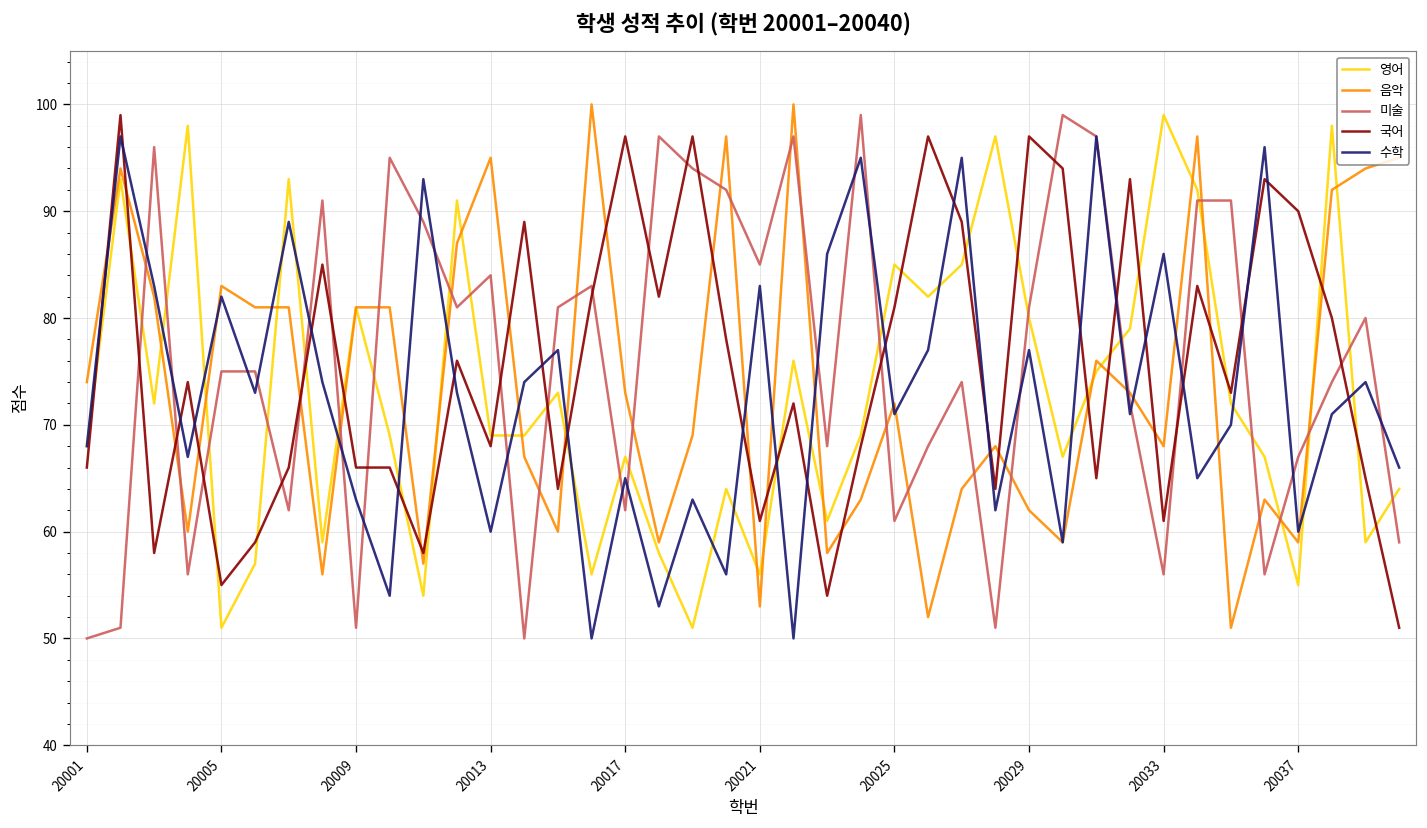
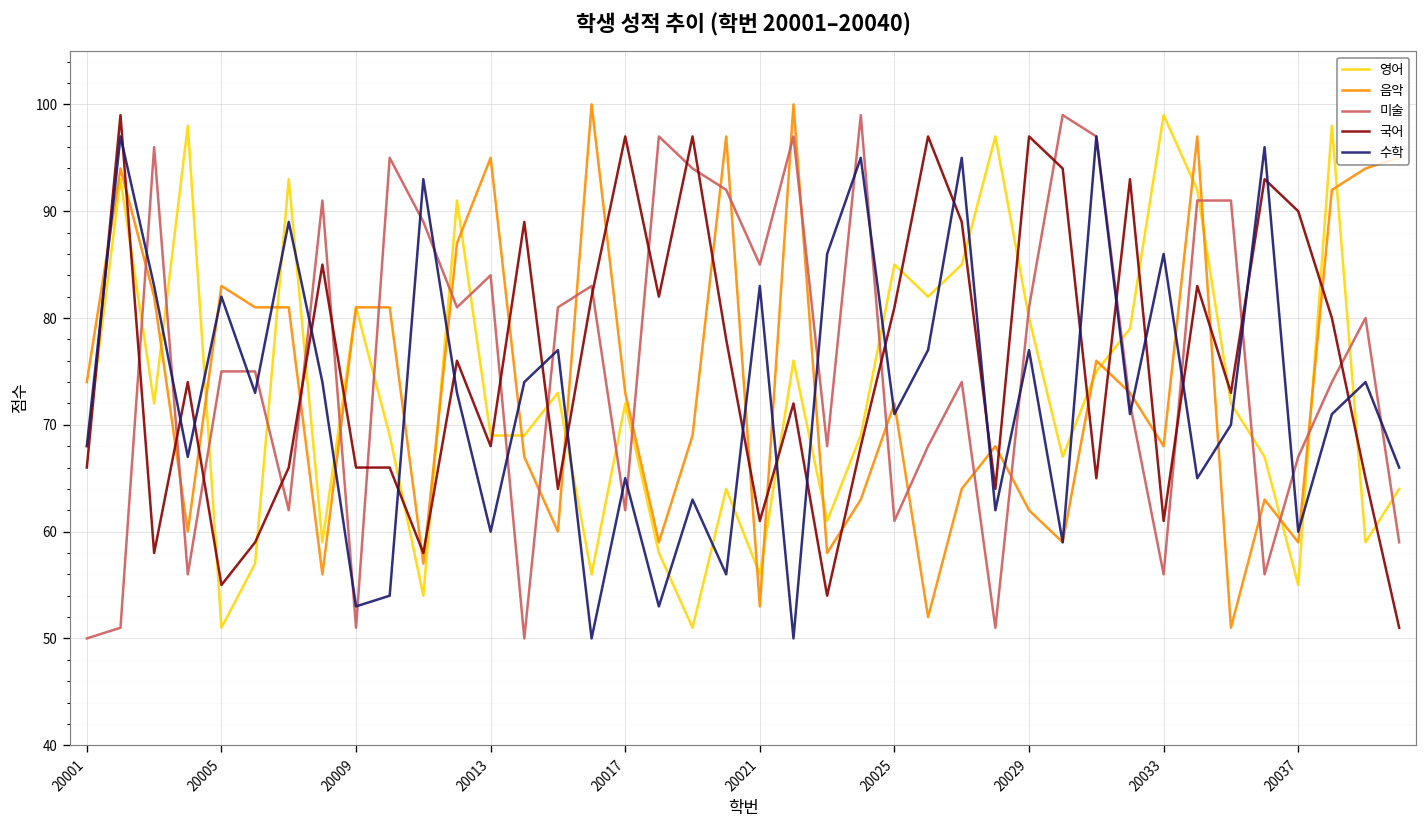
수학, 20009: 63 -> 53
영어, 20017: 67 -> 72
